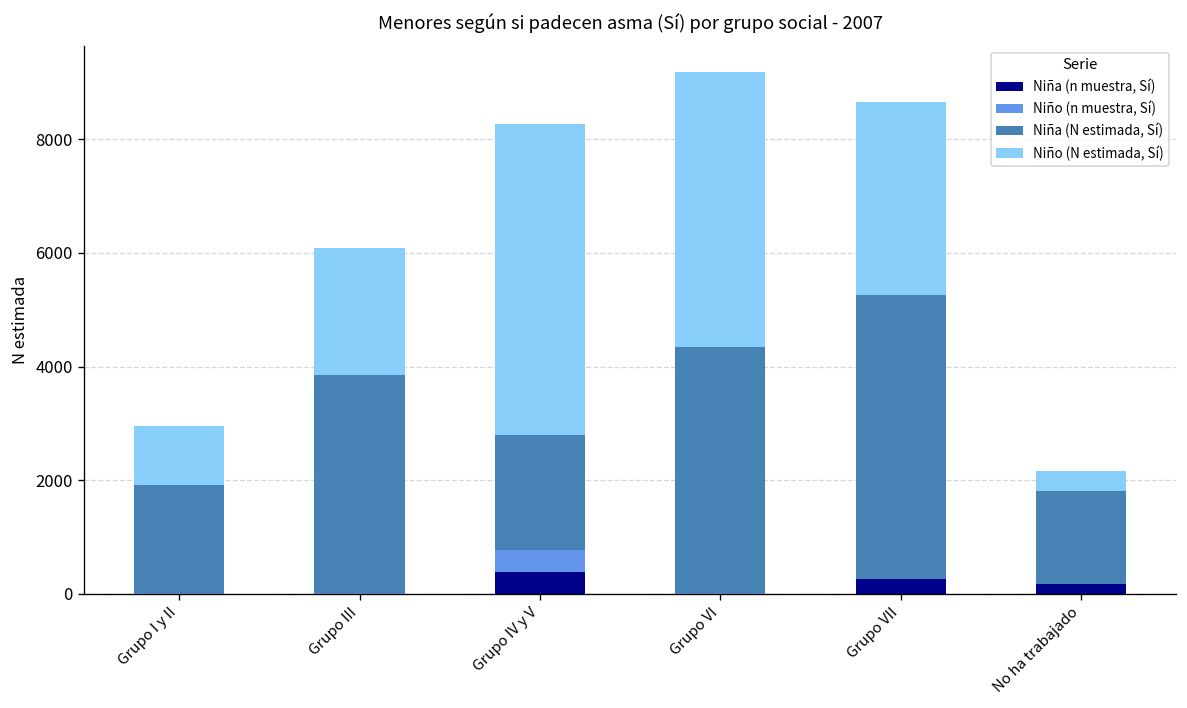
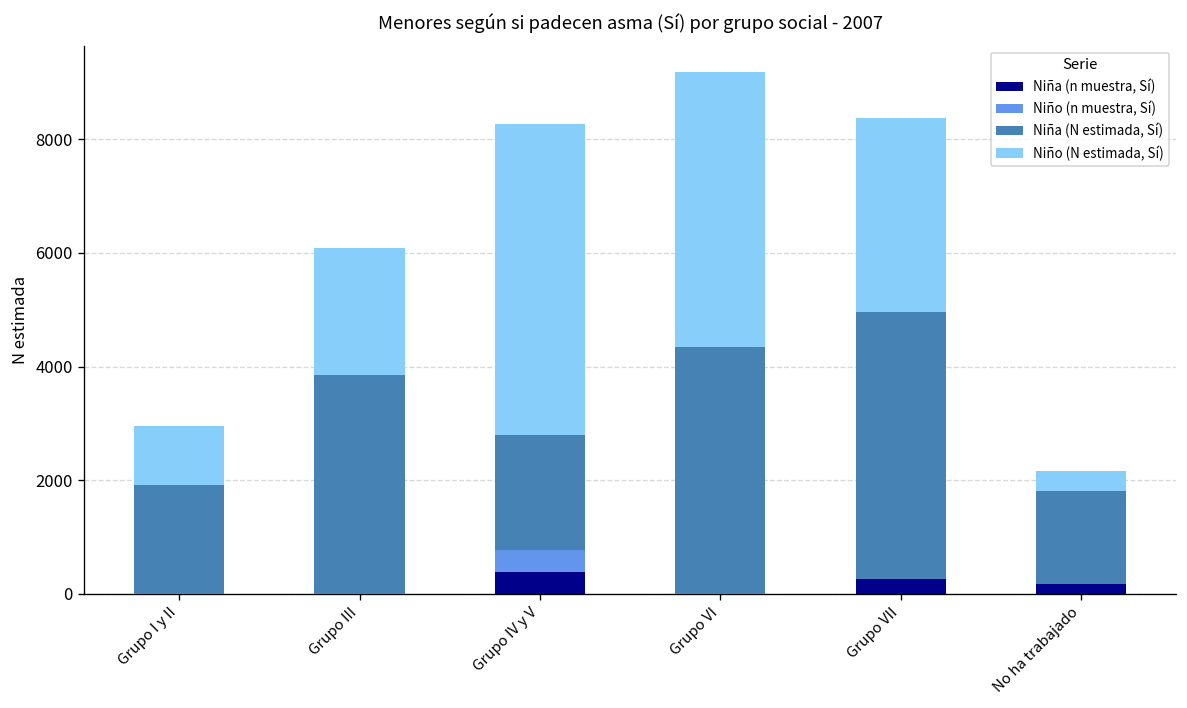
Niña (N estimada, Sí), Grupo VII: 5000 -> 4700
